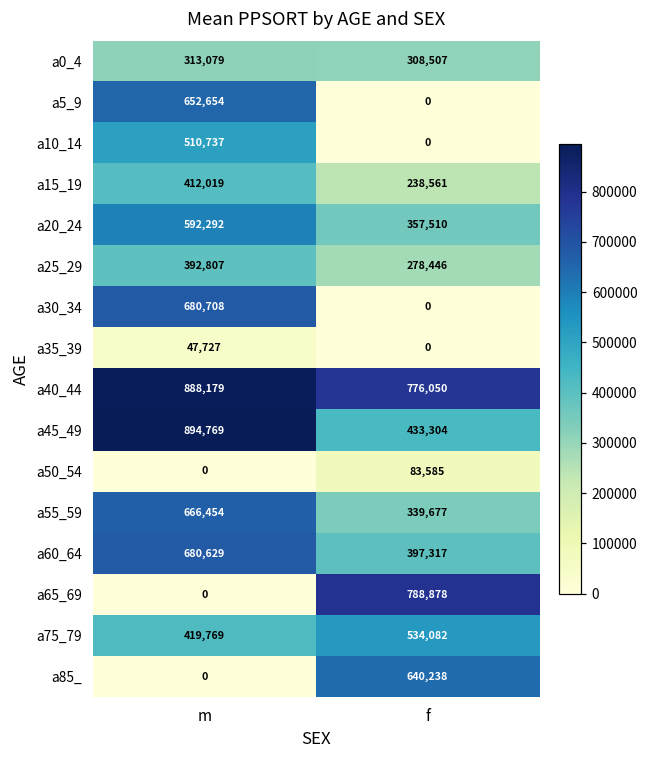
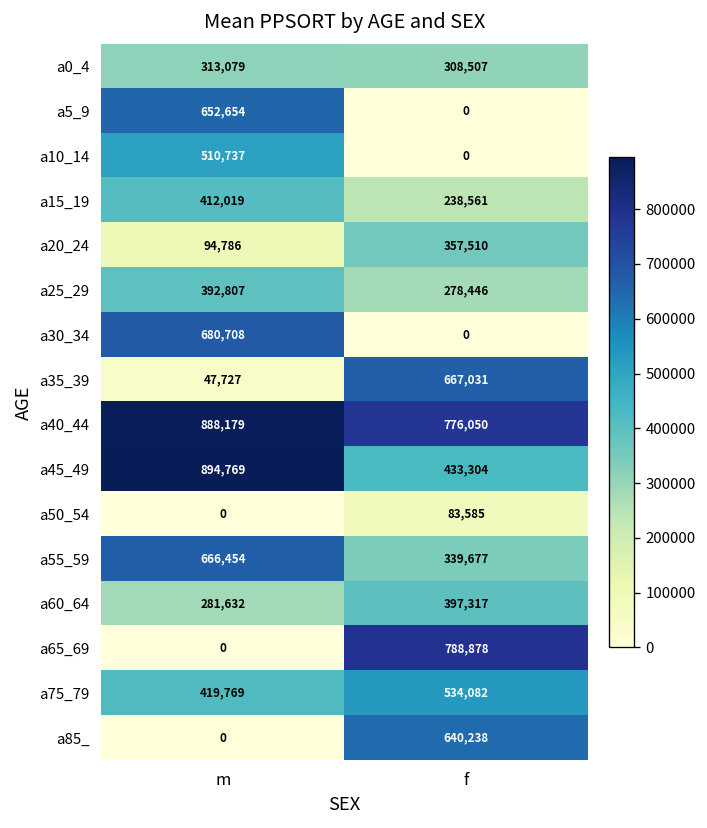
a20_24, m: 592,292 -> 94,786
a35_39, f: 0 -> 667,031
a60_64, m: 680,629 -> 281,632
